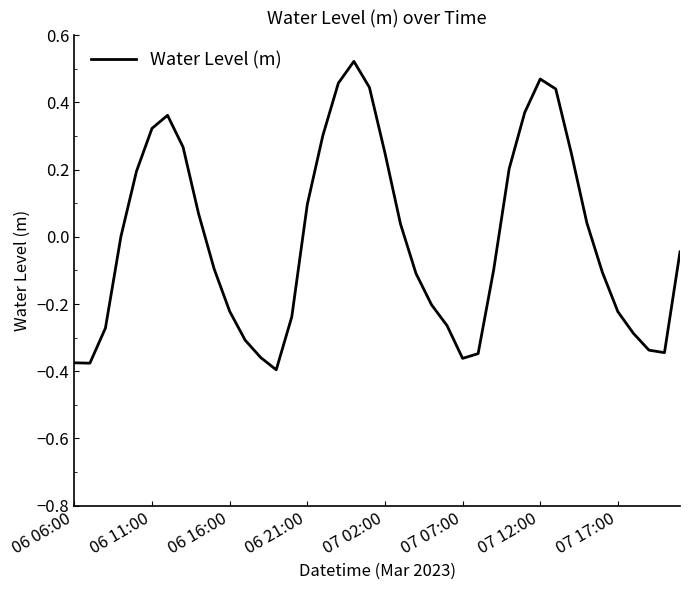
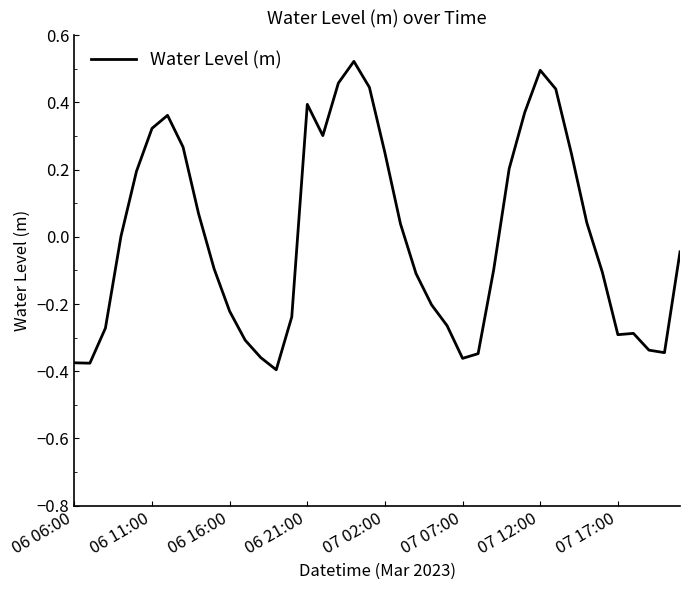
06 21:00: 0.10 -> 0.39
07 12:00: 0.47 -> 0.50
07 17:00: -0.22 -> -0.29
